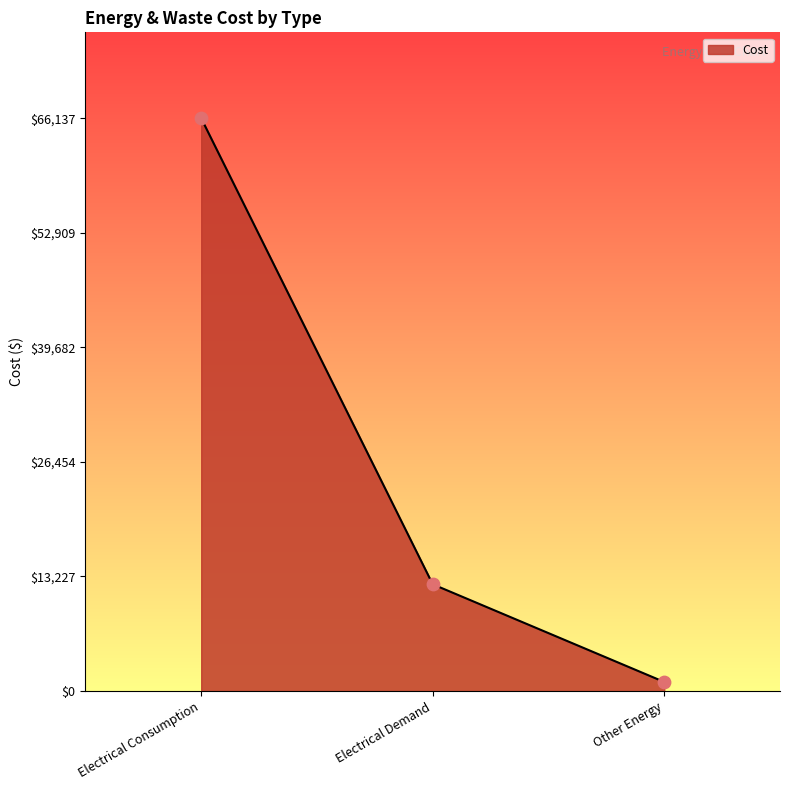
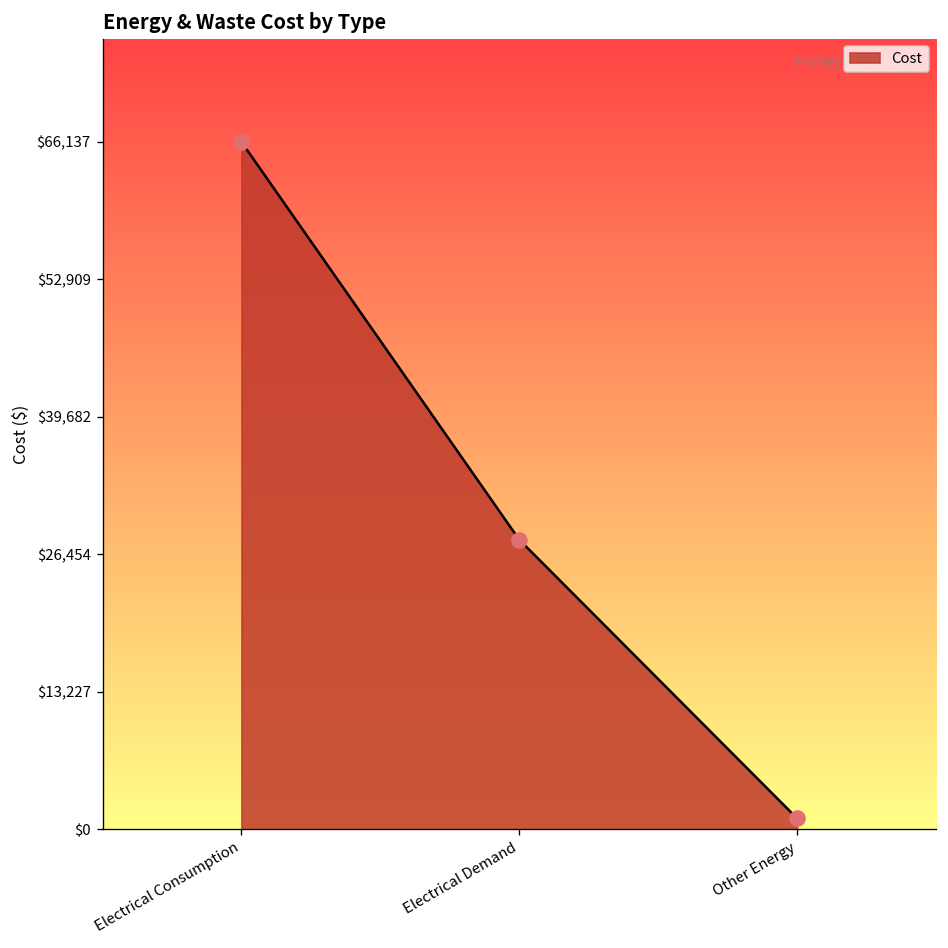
Electrical Demand: $12,000 -> $28,000
